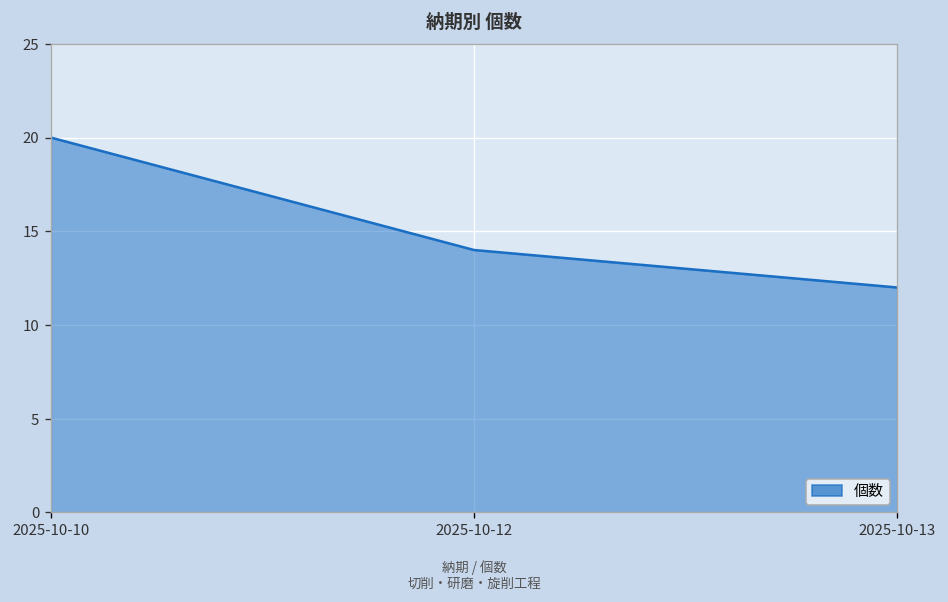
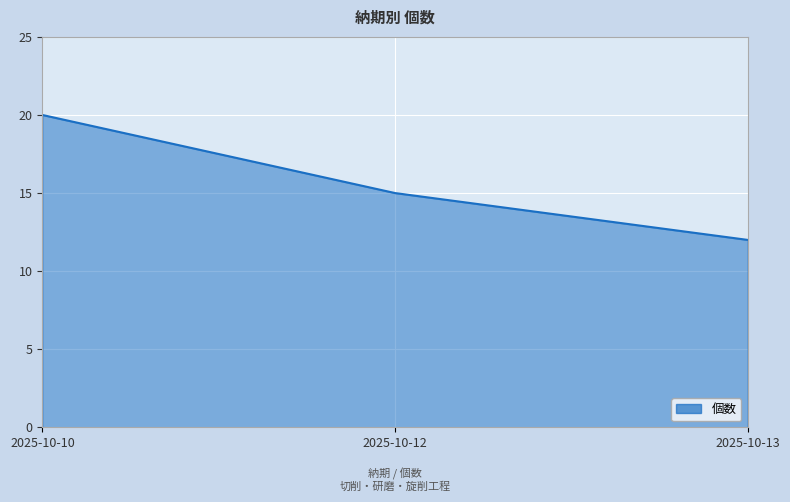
2025-10-12: 14 -> 15
